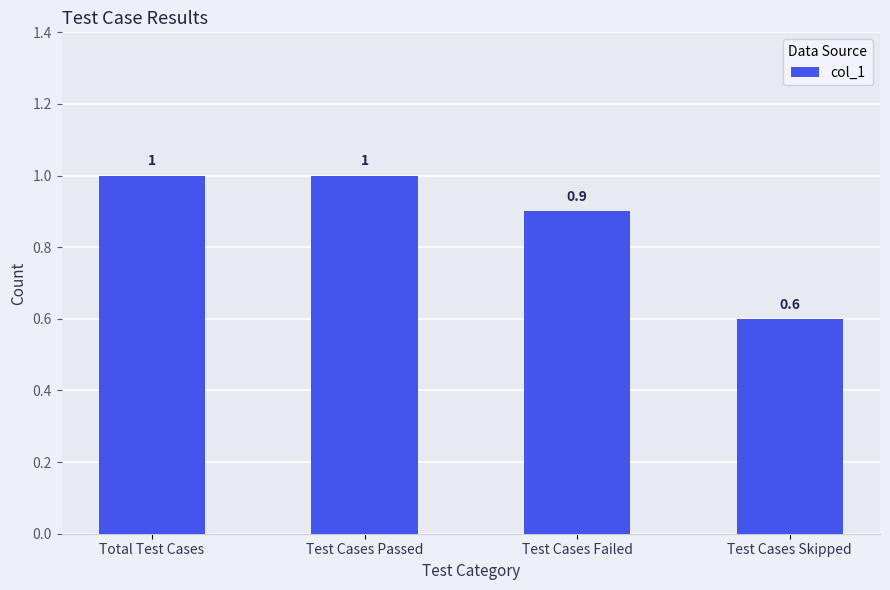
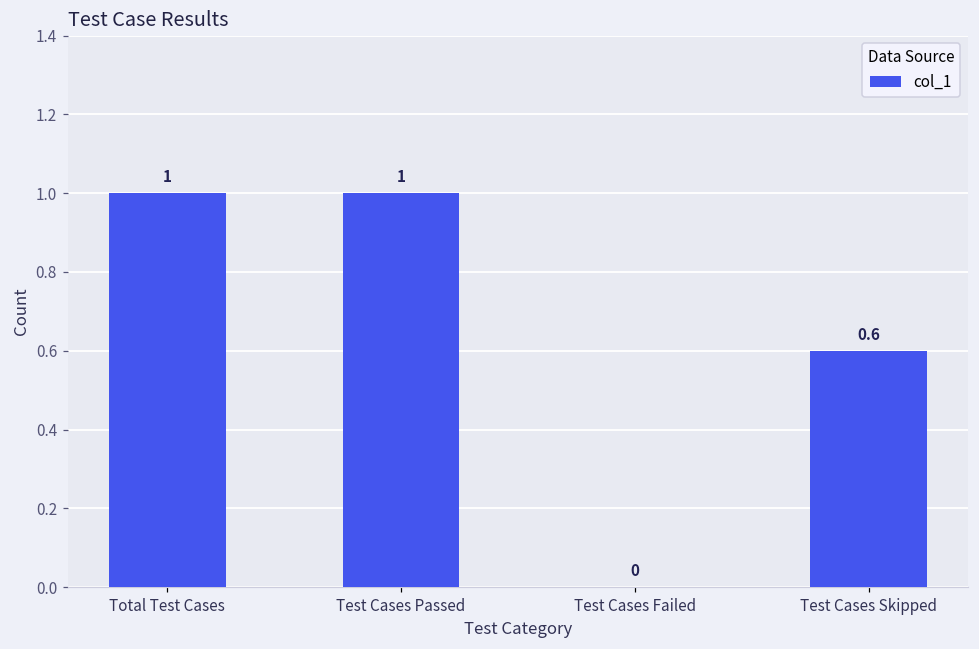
Test Cases Failed: 0.9 -> 0
